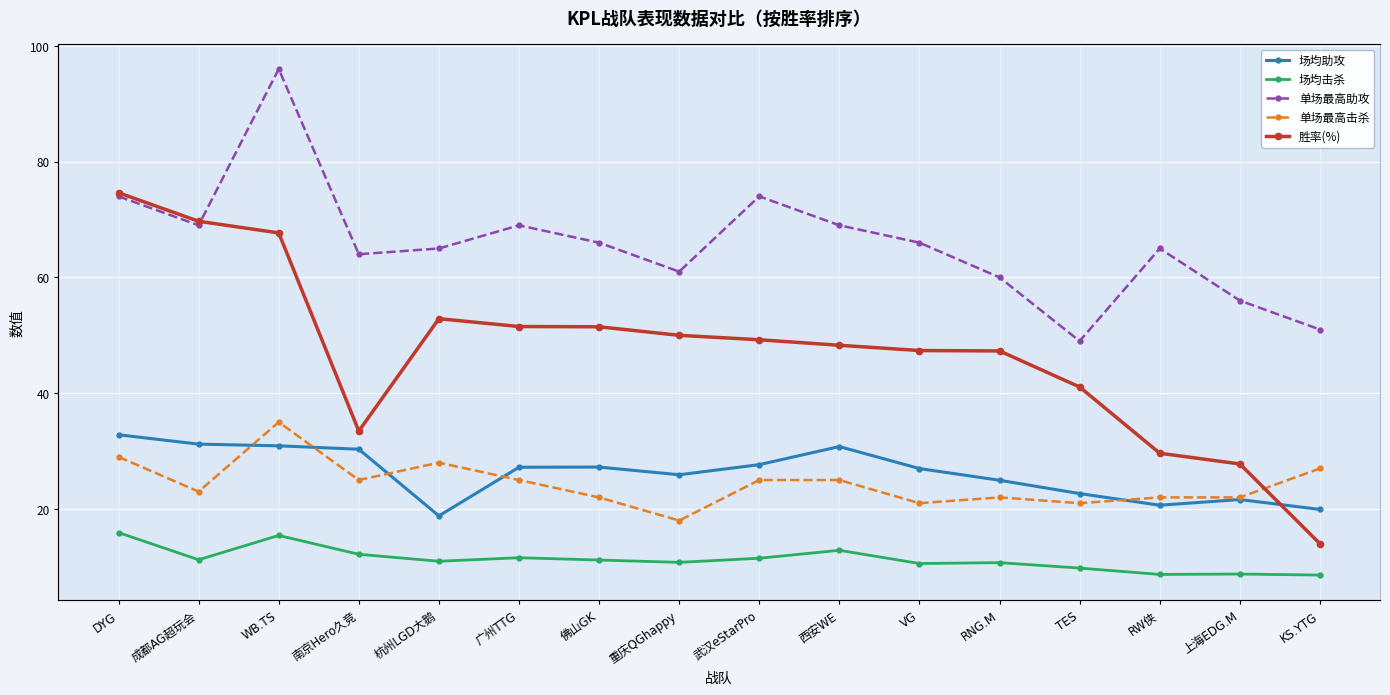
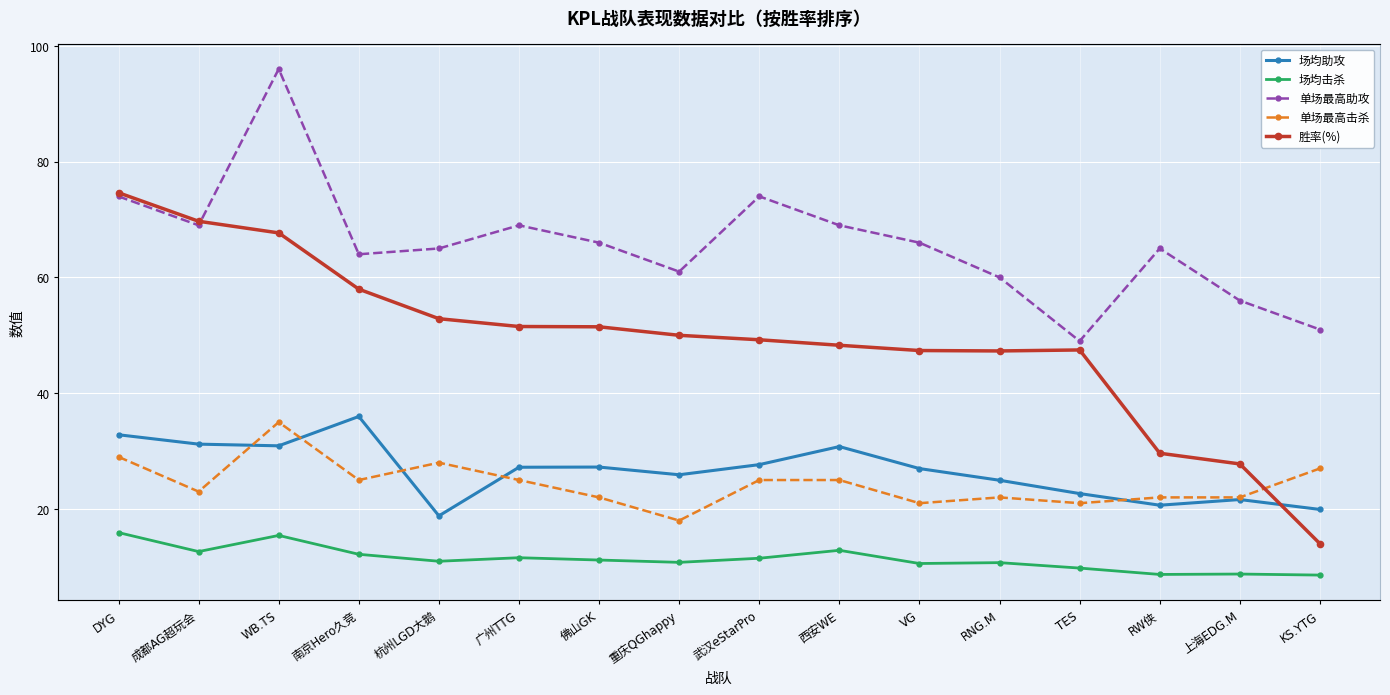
场均击杀, 成都AG超玩会: 11 -> 13
场均助攻, 南京Hero久竞: 30 -> 36
胜率(%), 南京Hero久竞: 33 -> 58
胜率(%), TES: 41 -> 47
